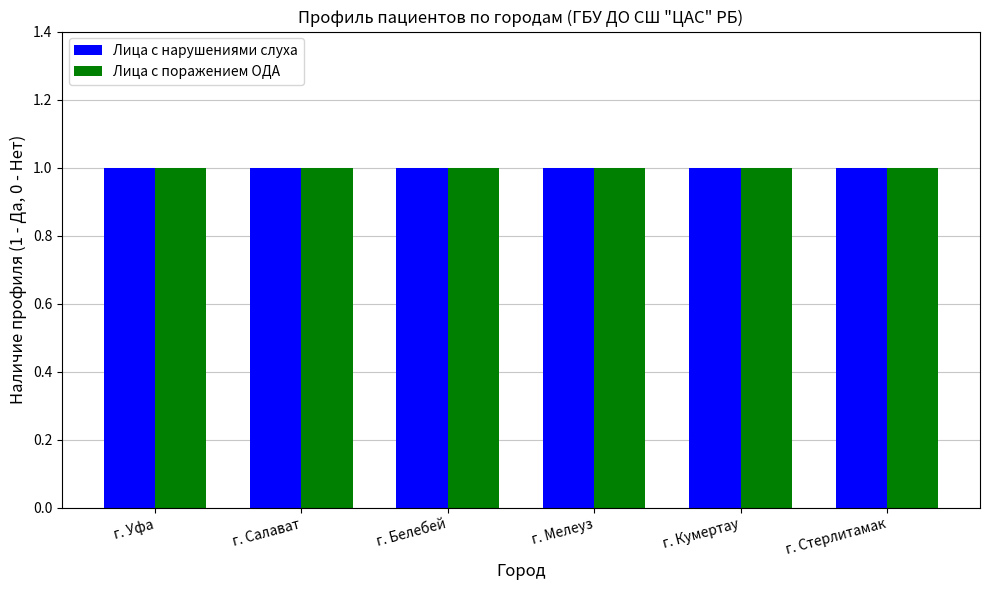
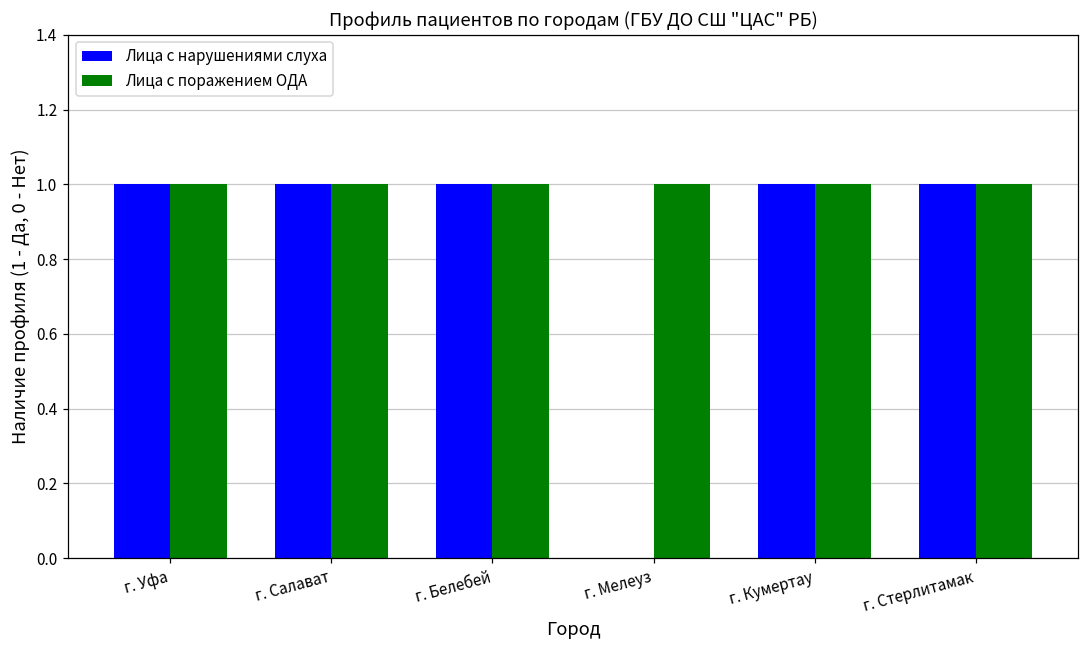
Лица с нарушениями слуха, г. Мелеуз: 1 -> 0
